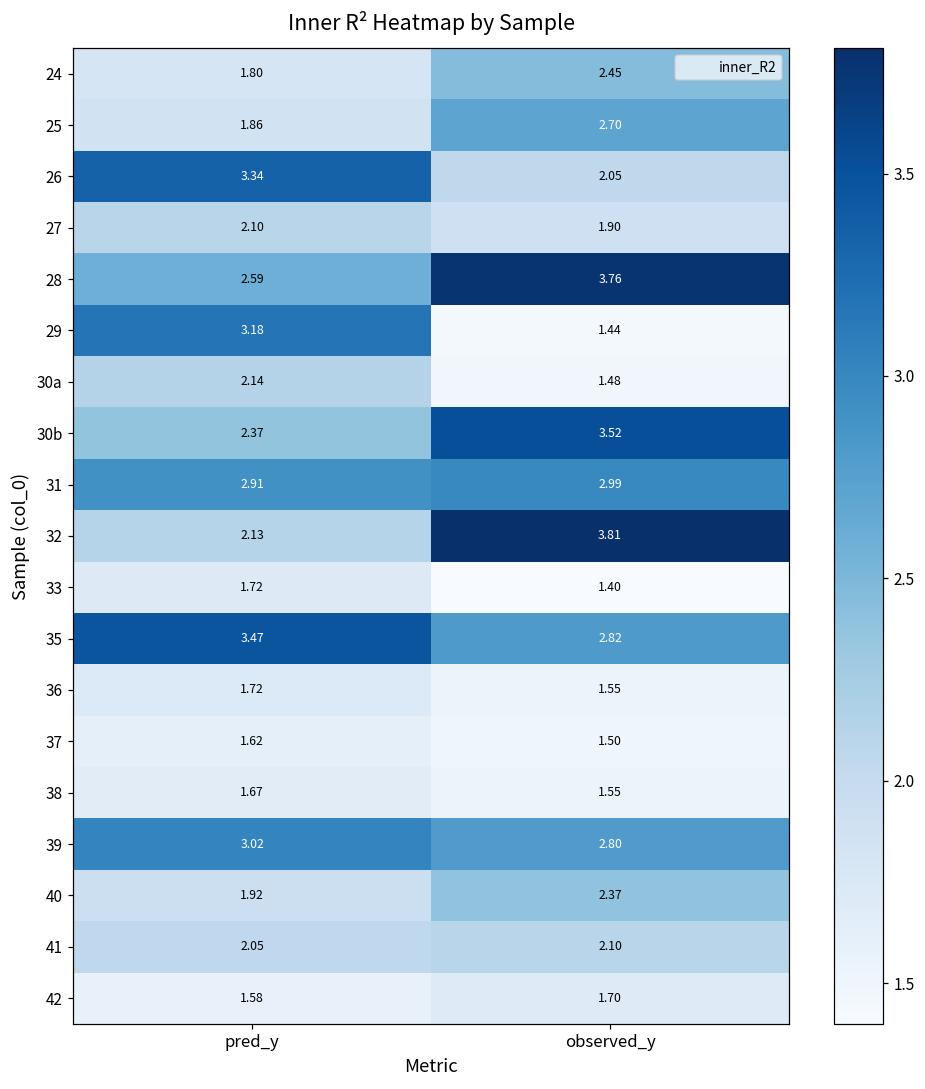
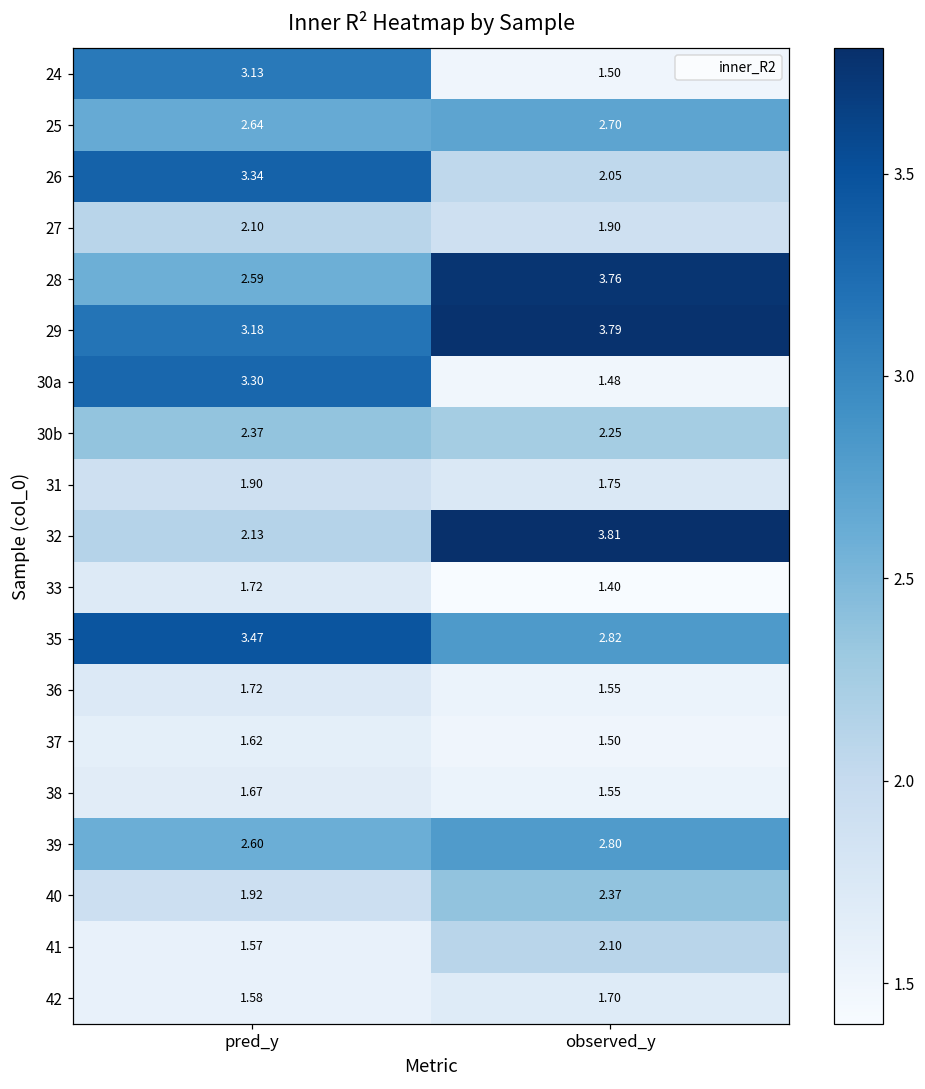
24, pred_y: 1.80 -> 3.13
24, observed_y: 2.45 -> 1.50
25, pred_y: 1.86 -> 2.64
29, observed_y: 1.44 -> 3.79
30a, pred_y: 2.14 -> 3.30
30b, observed_y: 3.52 -> 2.25
31, pred_y: 2.91 -> 1.90
31, observed_y: 2.99 -> 1.75
39, pred_y: 3.02 -> 2.60
41, pred_y: 2.05 -> 1.57
